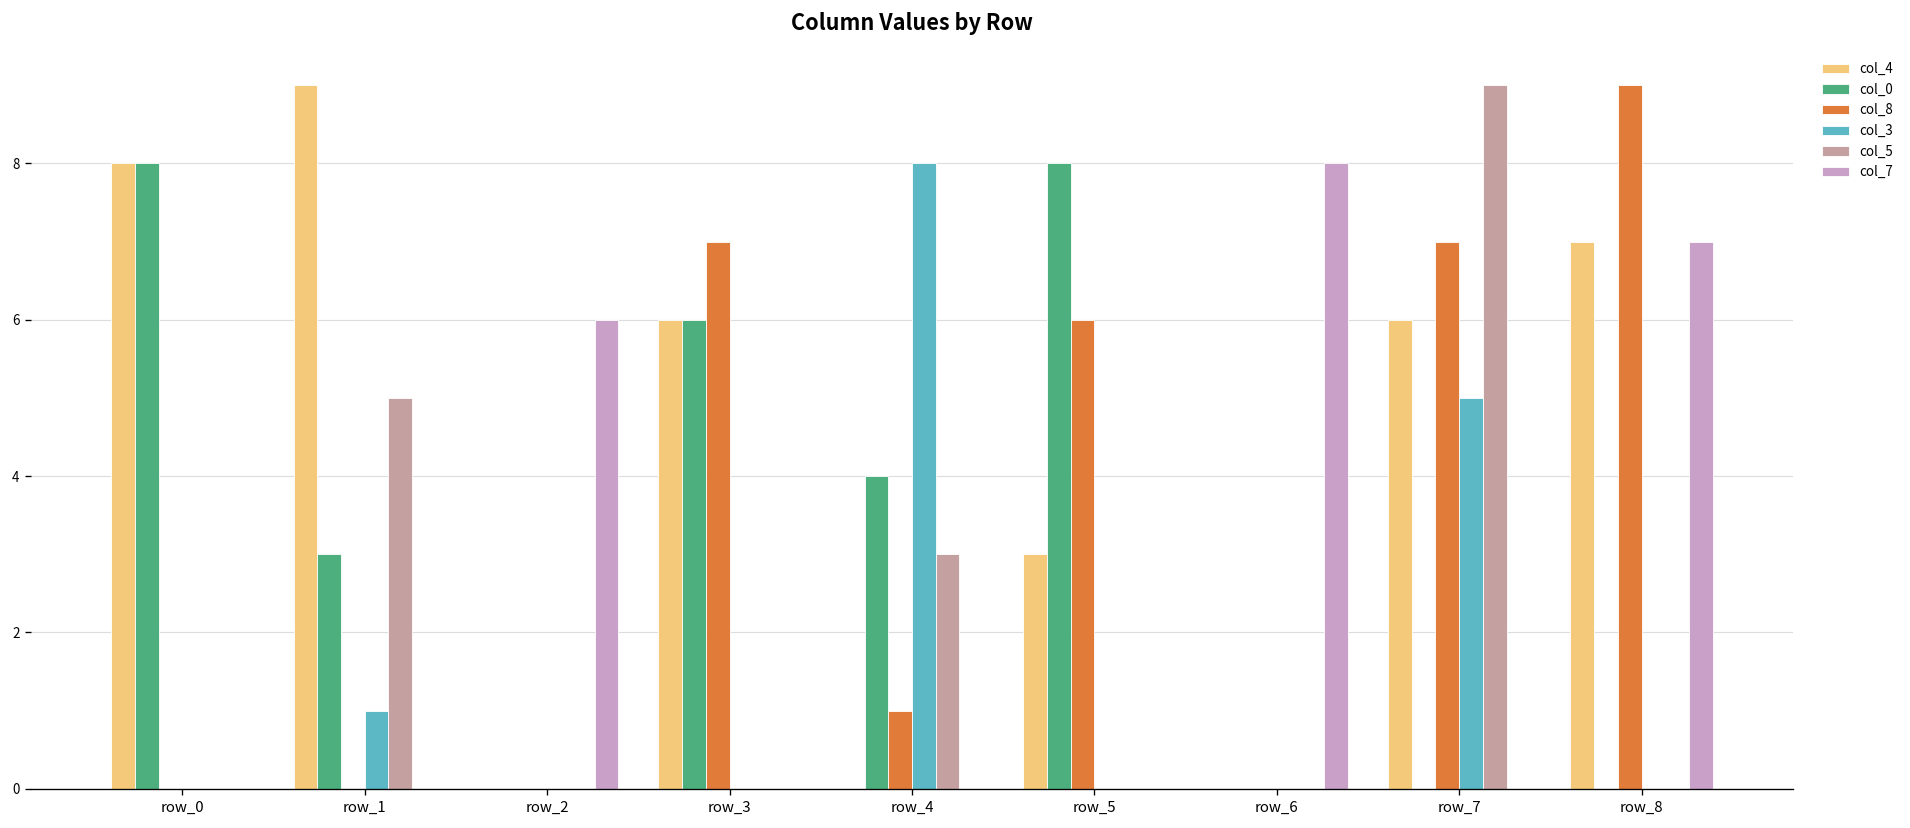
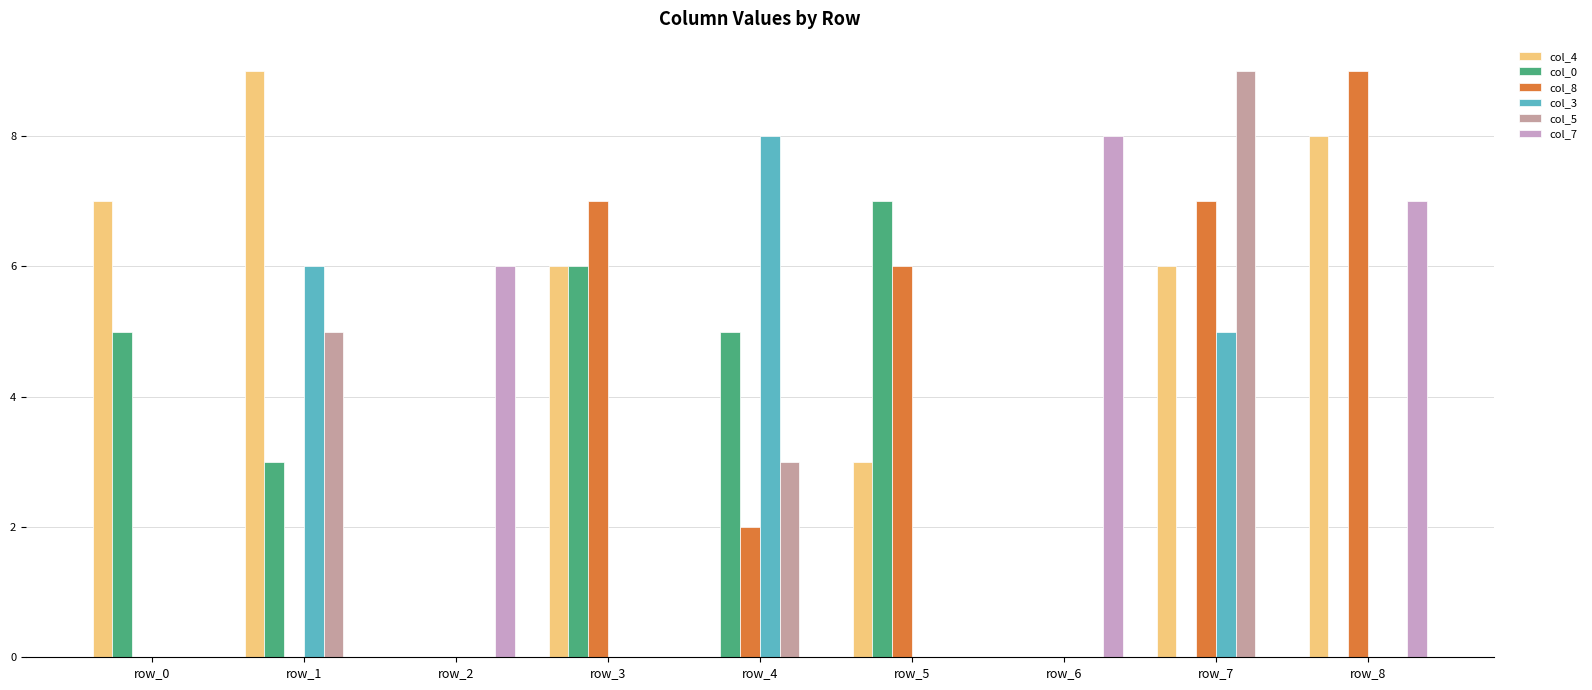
col_4, row_0: 8 -> 7
col_0, row_0: 8 -> 5
col_3, row_1: 1 -> 6
col_0, row_4: 4 -> 5
col_8, row_4: 1 -> 2
col_0, row_5: 8 -> 7
col_4, row_8: 7 -> 8
